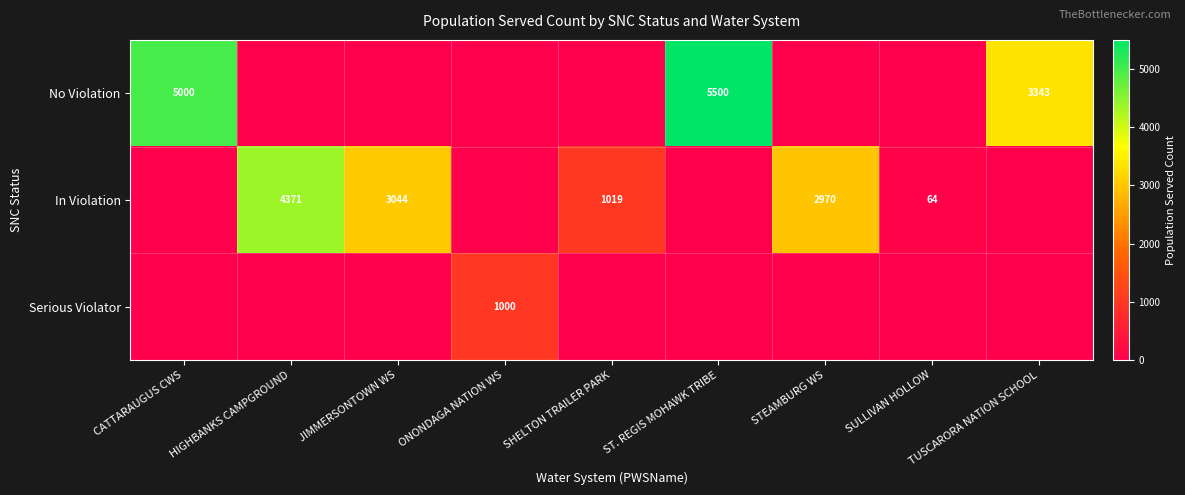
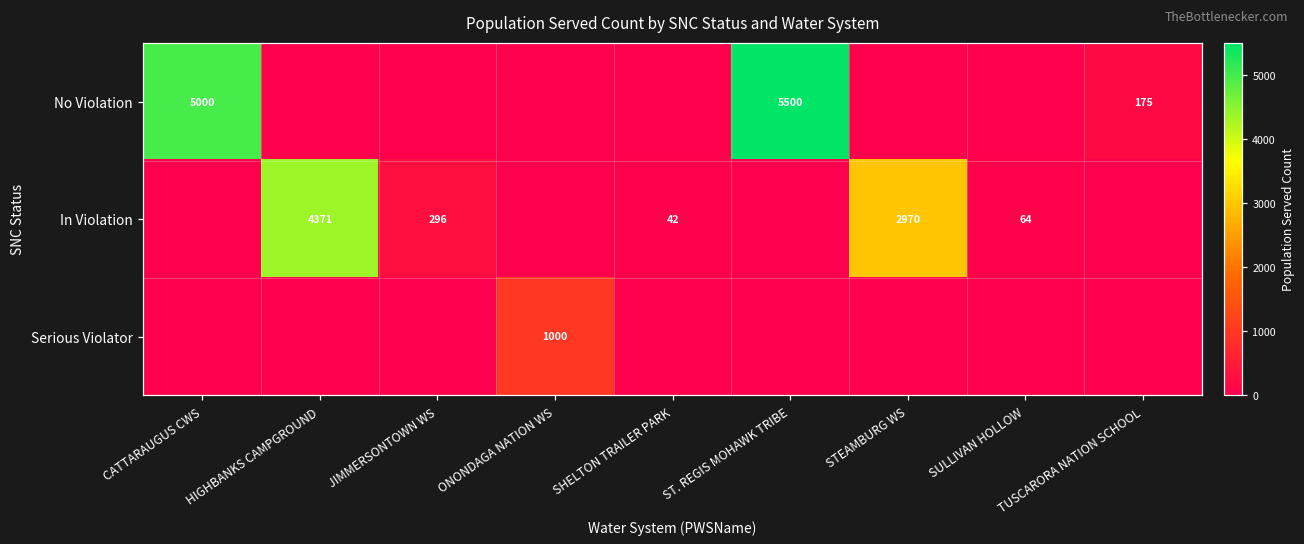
No Violation, TUSCARORA NATION SCHOOL: 3343 -> 175
In Violation, JIMMERSONTOWN WS: 3044 -> 296
In Violation, SHELTON TRAILER PARK: 1019 -> 42
